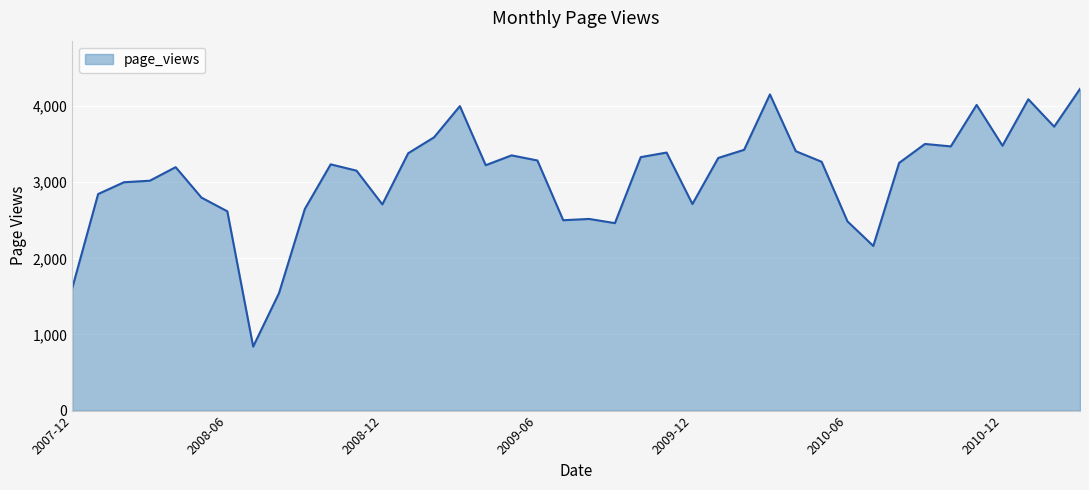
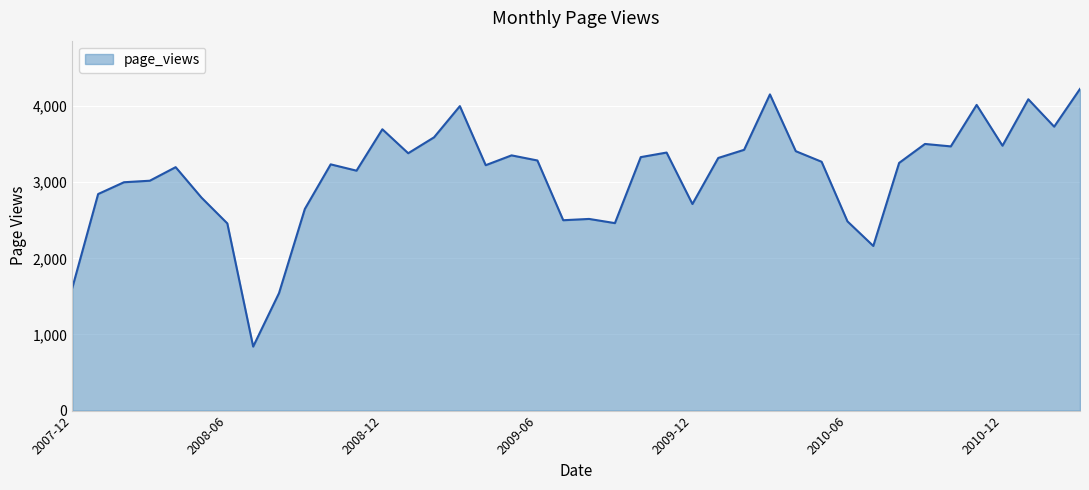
2008-06: 2,600 -> 2,500
2008-12: 2,700 -> 3,700
